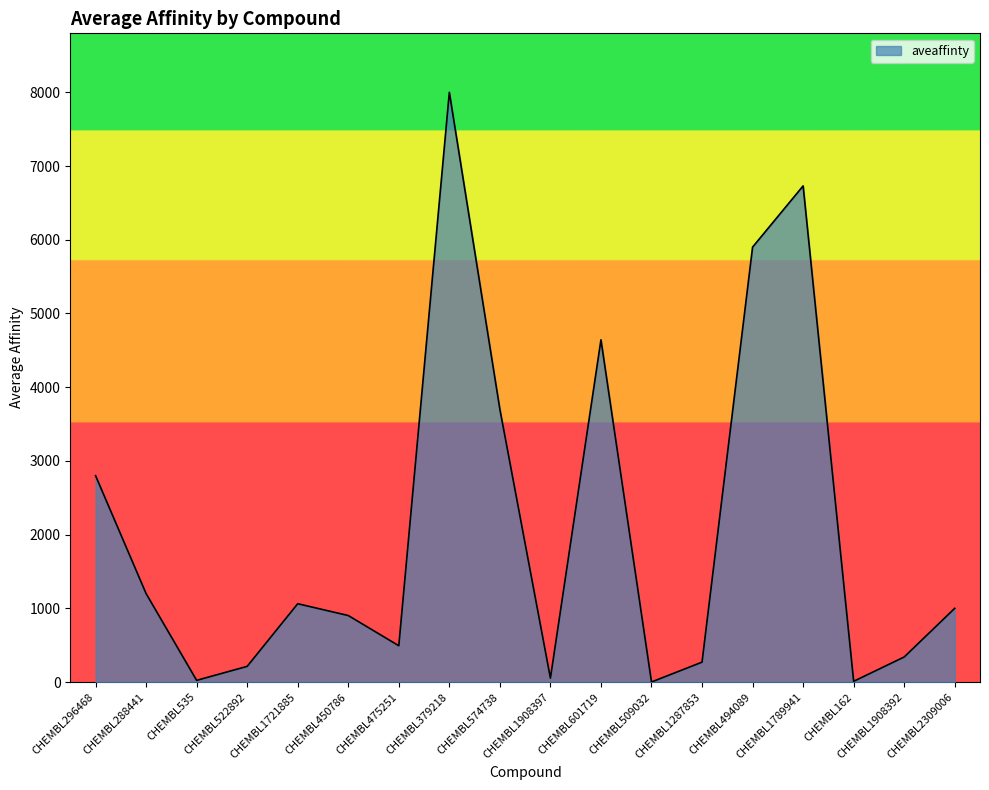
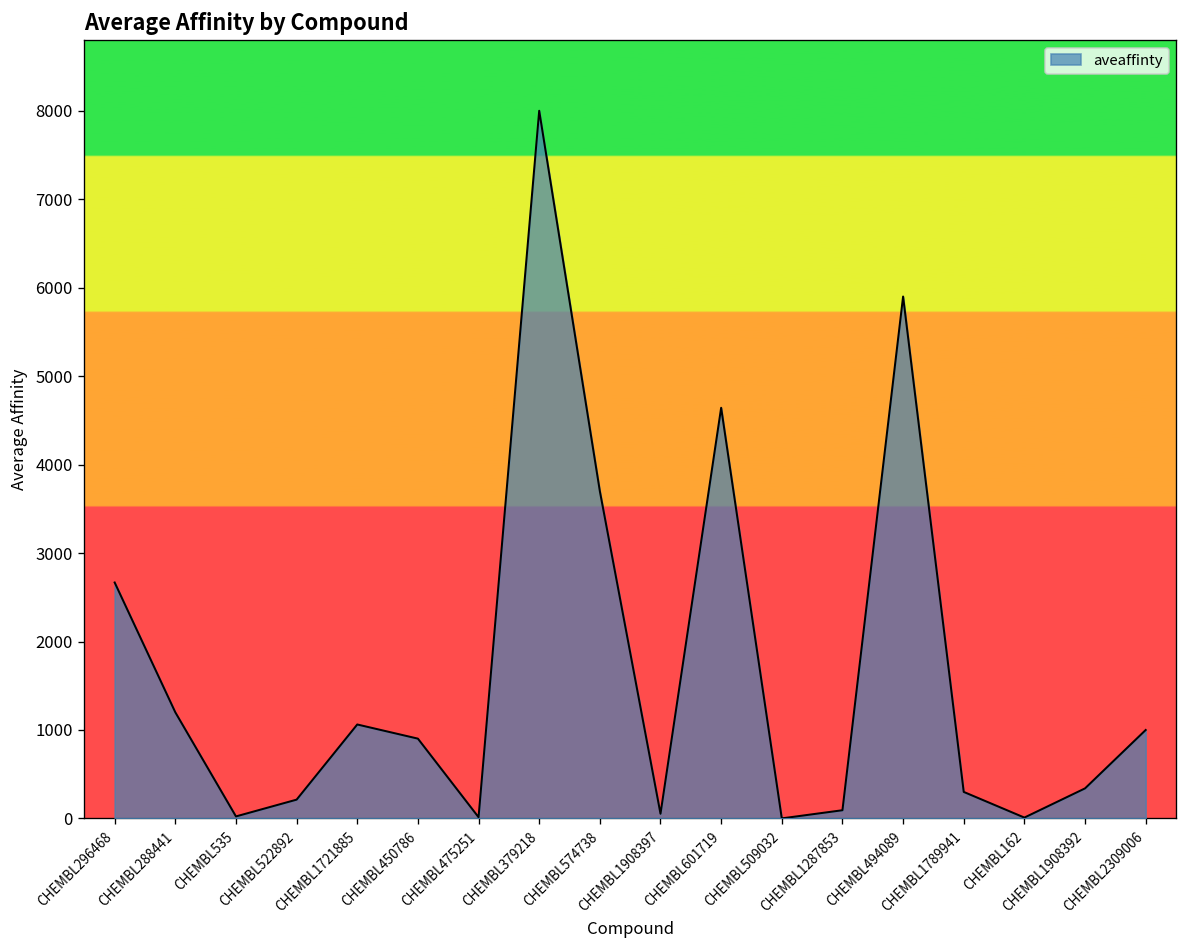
CHEMBL296468: 2800 -> 2700
CHEMBL475251: 500 -> 0
CHEMBL1287853: 300 -> 100
CHEMBL1789941: 6700 -> 300
